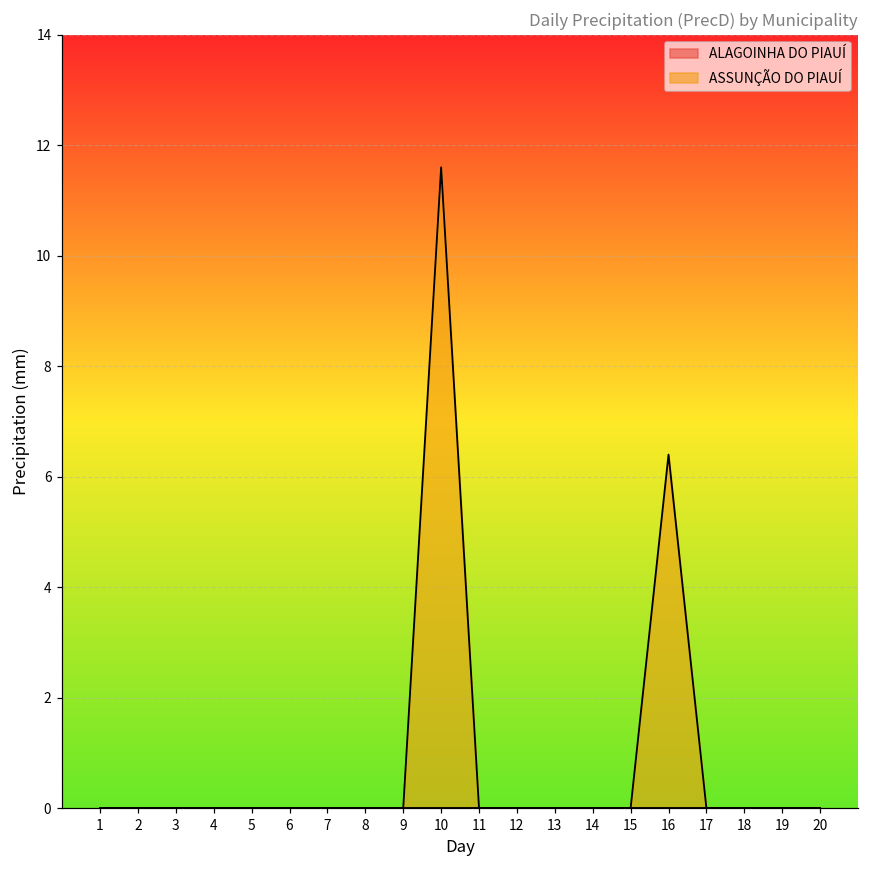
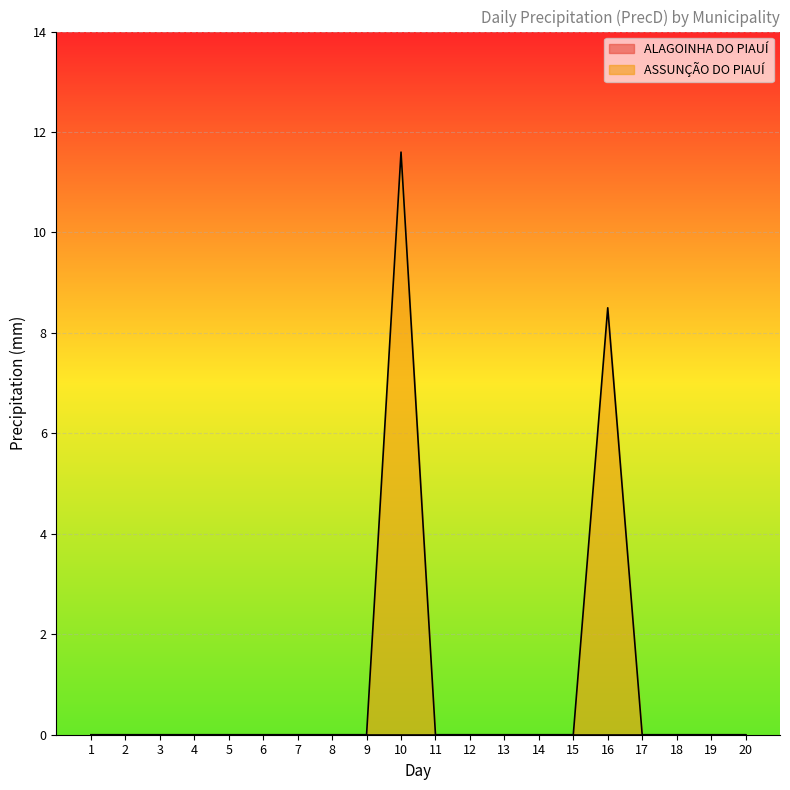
ASSUNÇÃO DO PIAUÍ, 16: 6.4 -> 8.5
